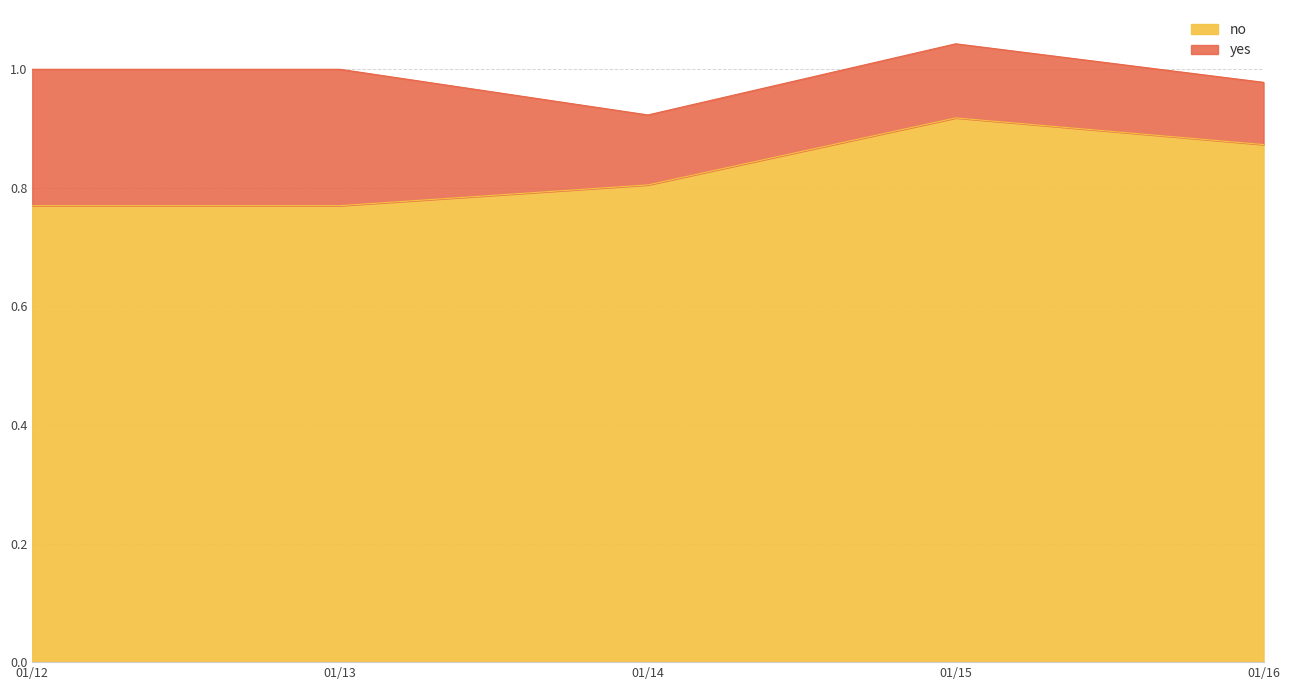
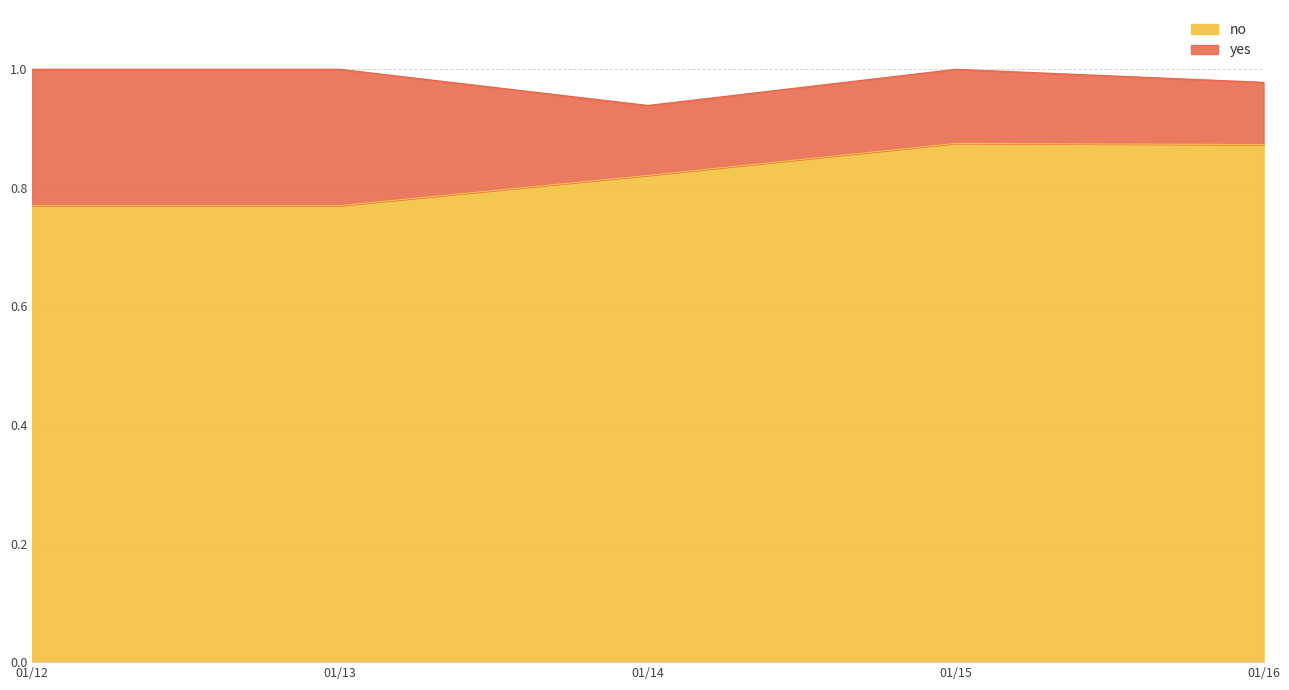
no, 01/14: 0.81 -> 0.82
no, 01/15: 0.92 -> 0.88
